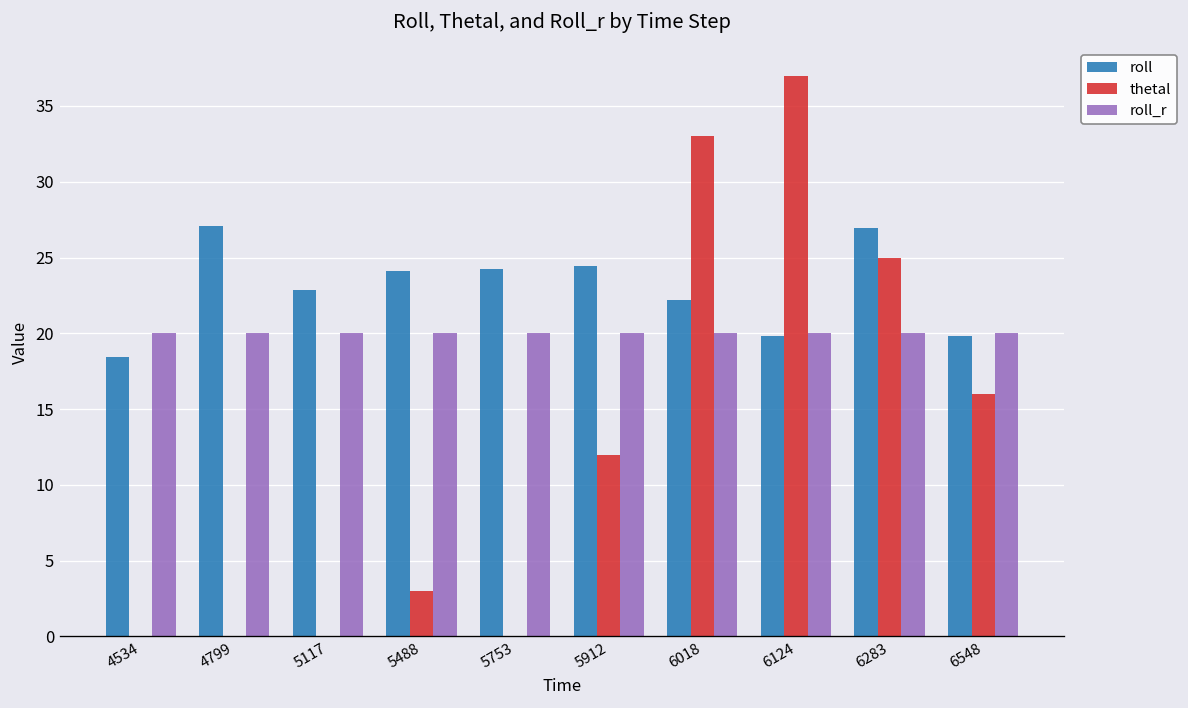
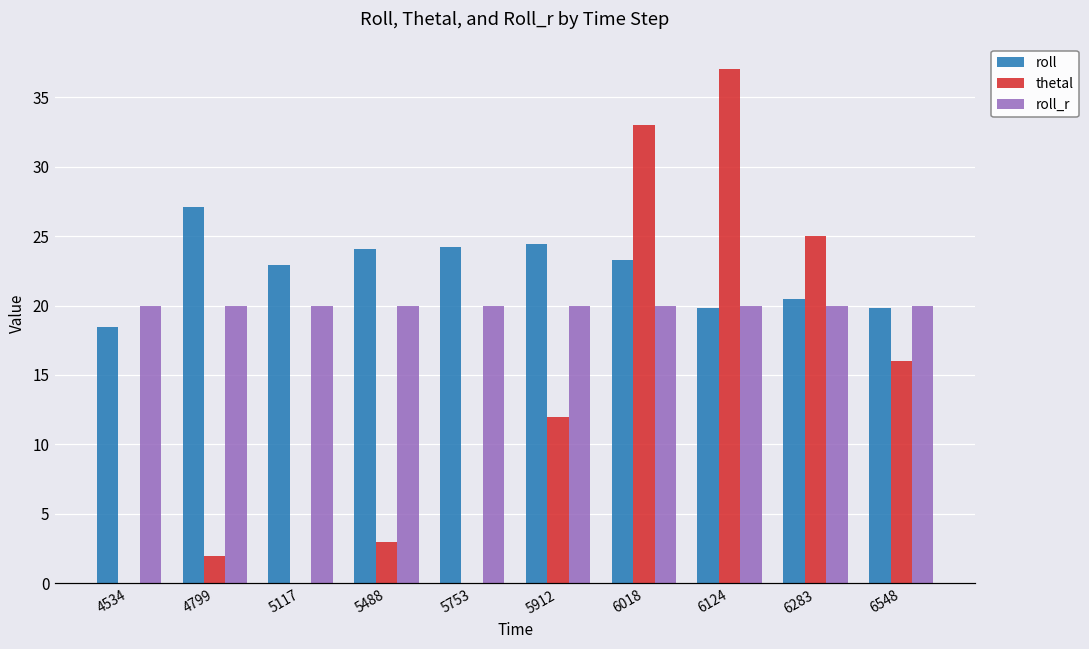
thetal, 4799: 0 -> 2
roll, 6018: 22.2 -> 23.3
roll, 6283: 26.9 -> 20.5
